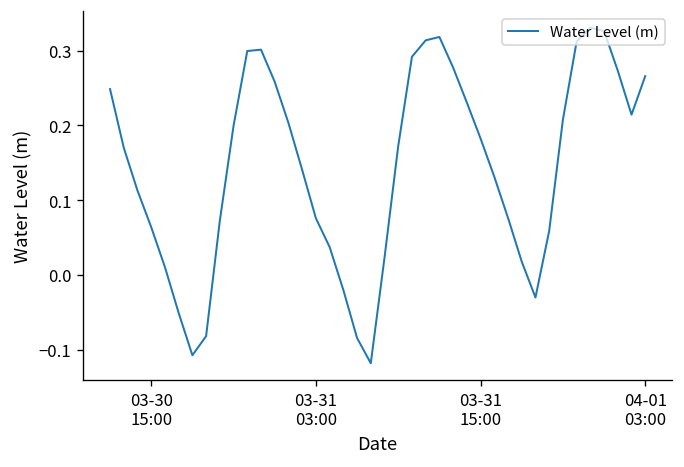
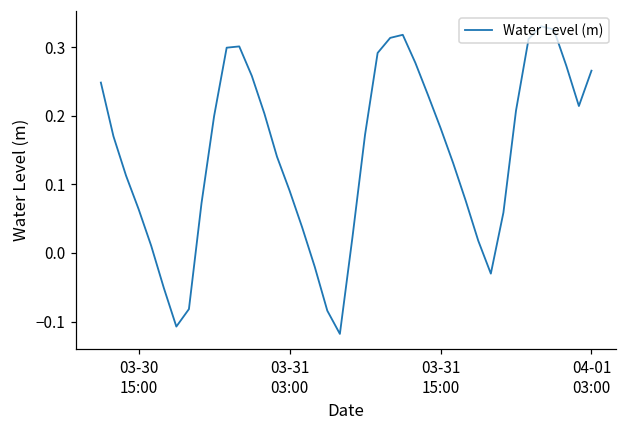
03-31 03:00: 0.08 -> 0.09
